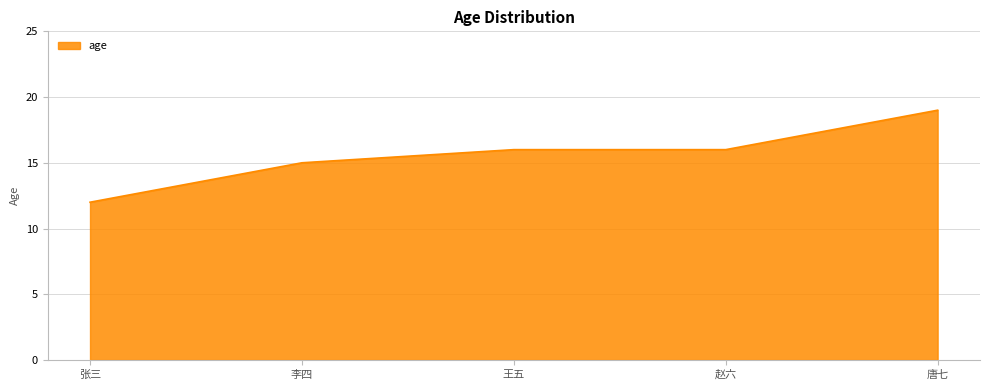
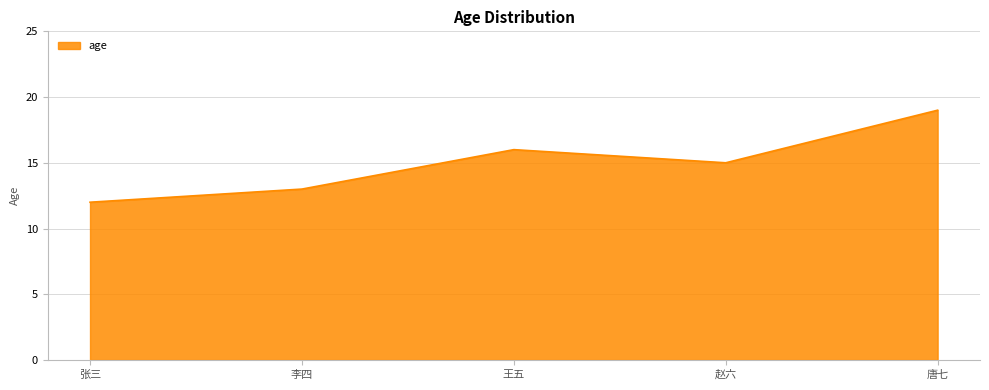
李四: 15 -> 13
赵六: 16 -> 15
